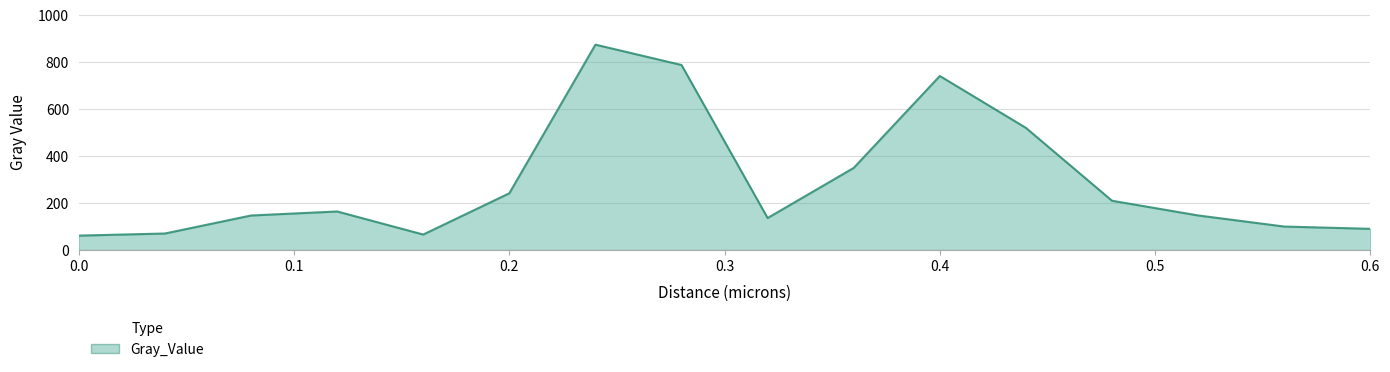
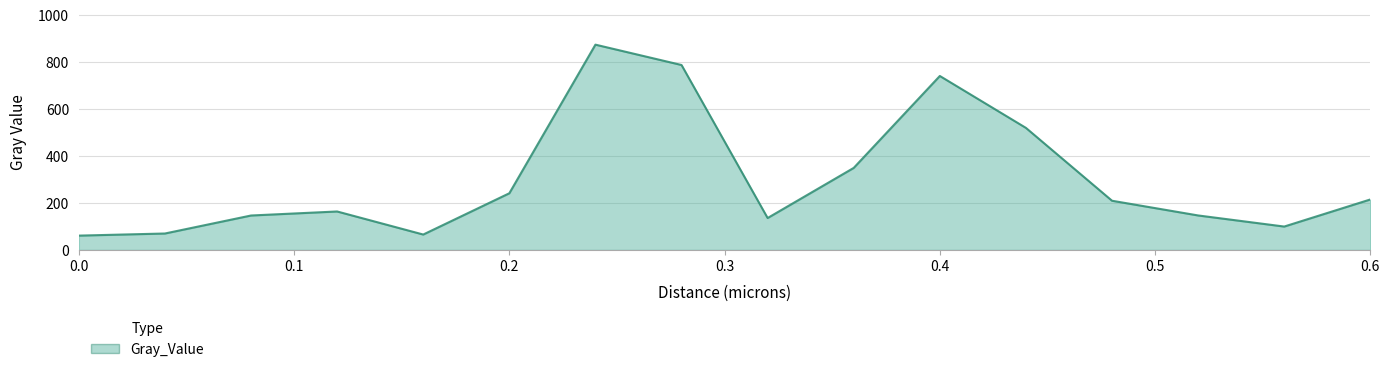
0.6: 90 -> 220
